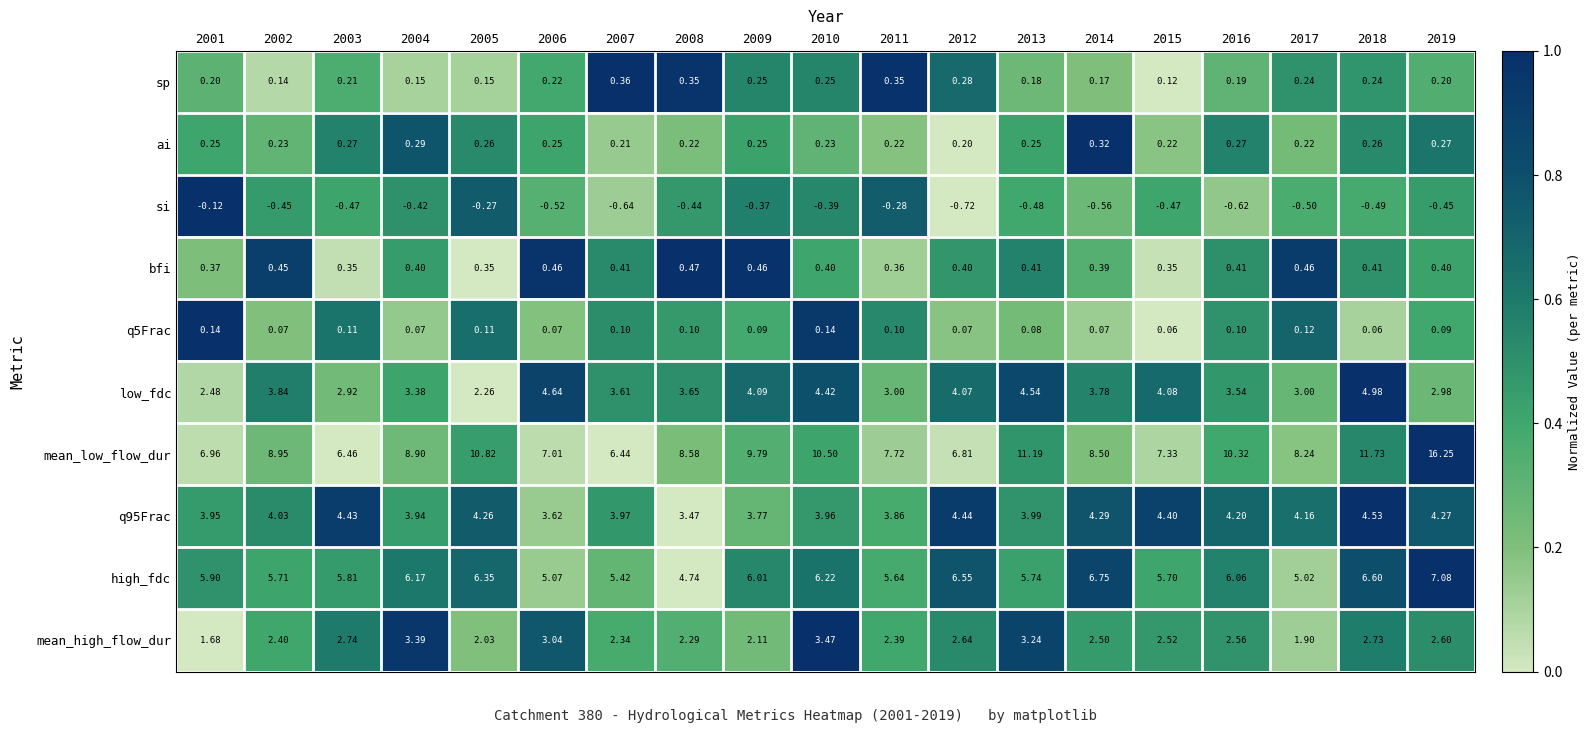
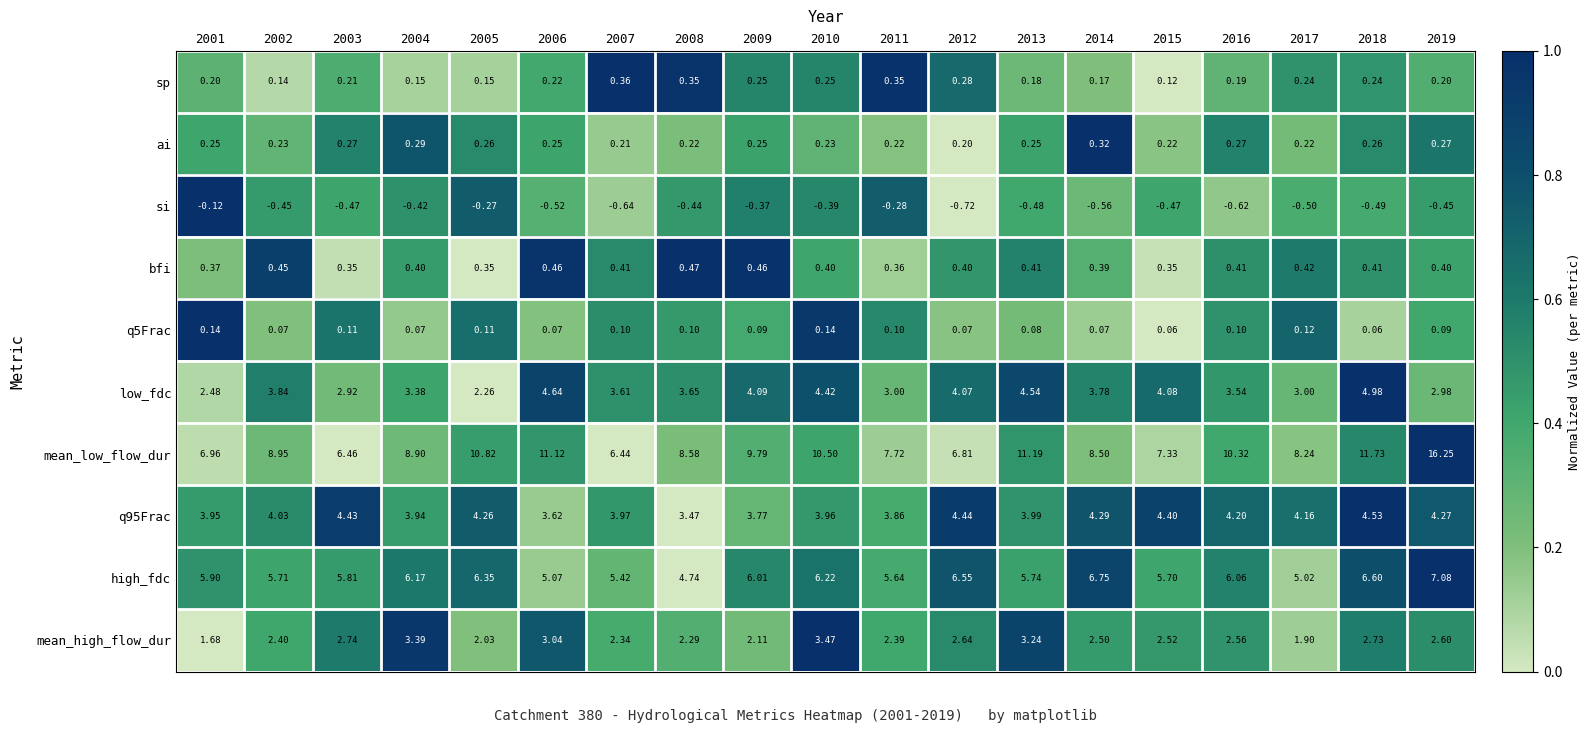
bfi, 2017: 0.46 -> 0.42
mean_low_flow_dur, 2006: 7.01 -> 11.12
